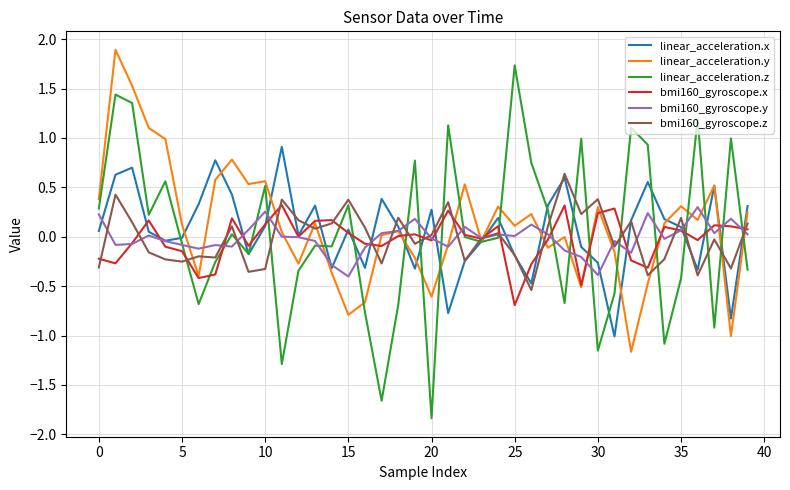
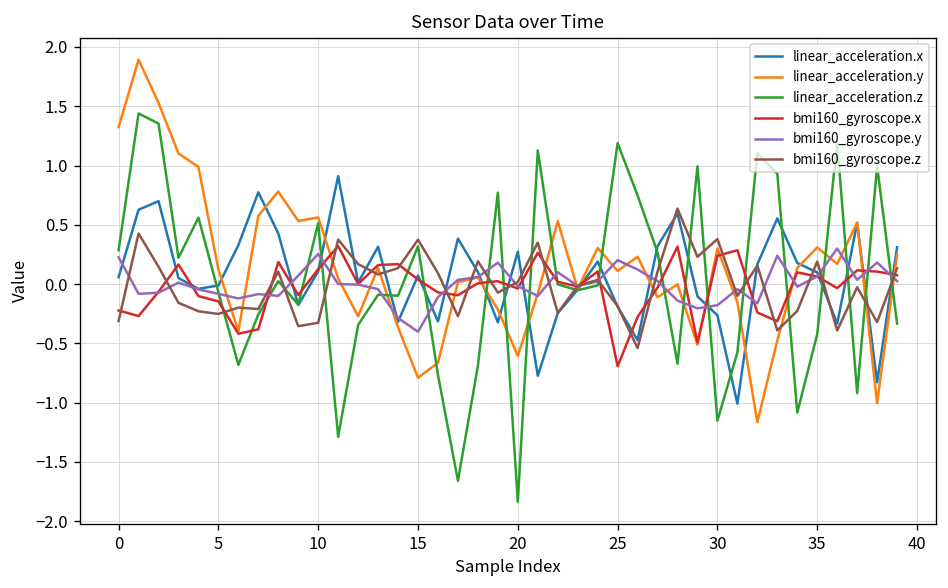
linear_acceleration.y, 0: 0.4 -> 1.3
linear_acceleration.z, 25: 1.7 -> 1.2
bmi160_gyroscope.y, 25: 0.0 -> 0.2
bmi160_gyroscope.y, 30: -0.4 -> -0.2
